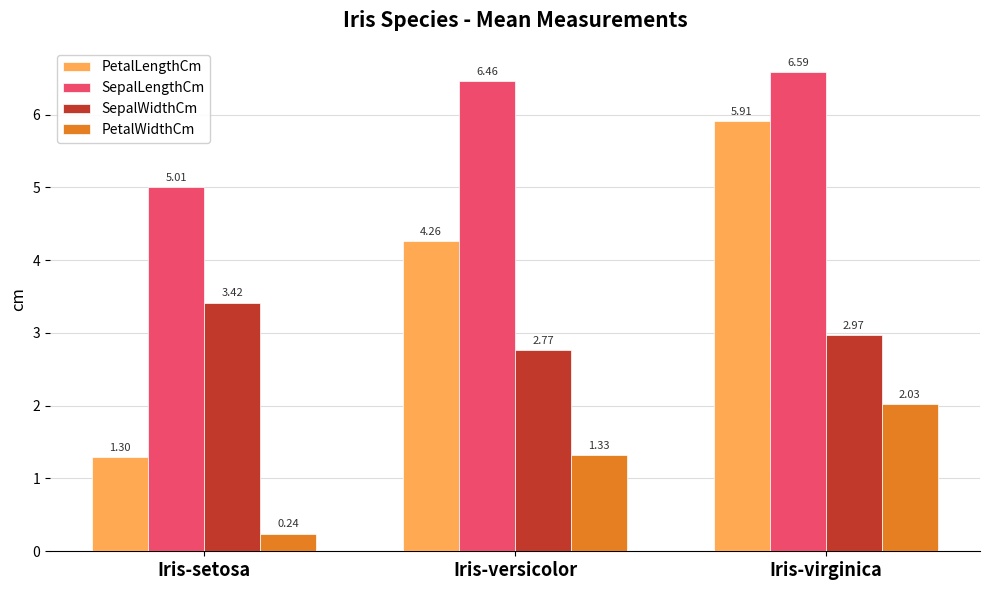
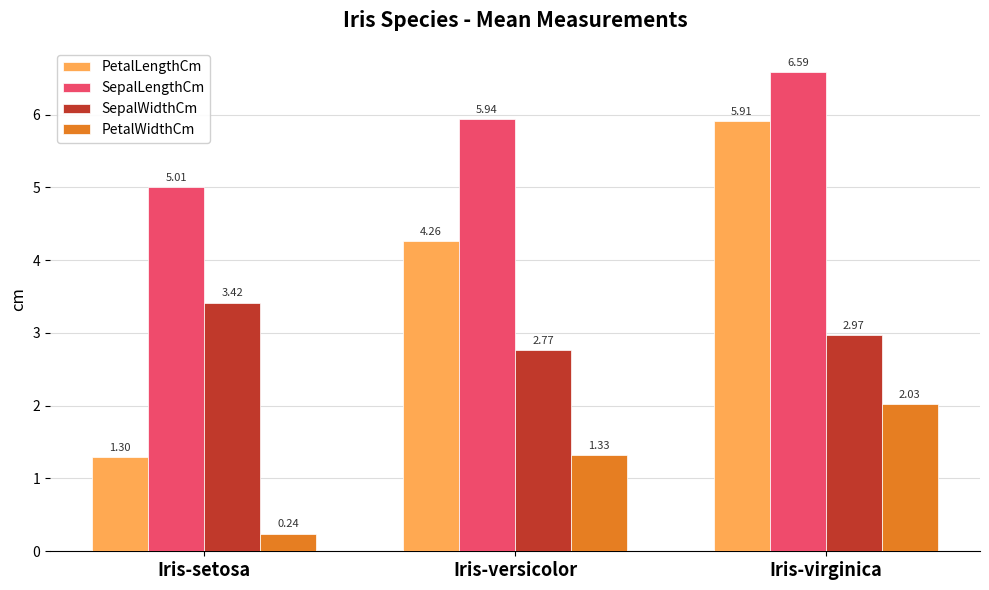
SepalLengthCm, Iris-versicolor: 6.46 -> 5.94
